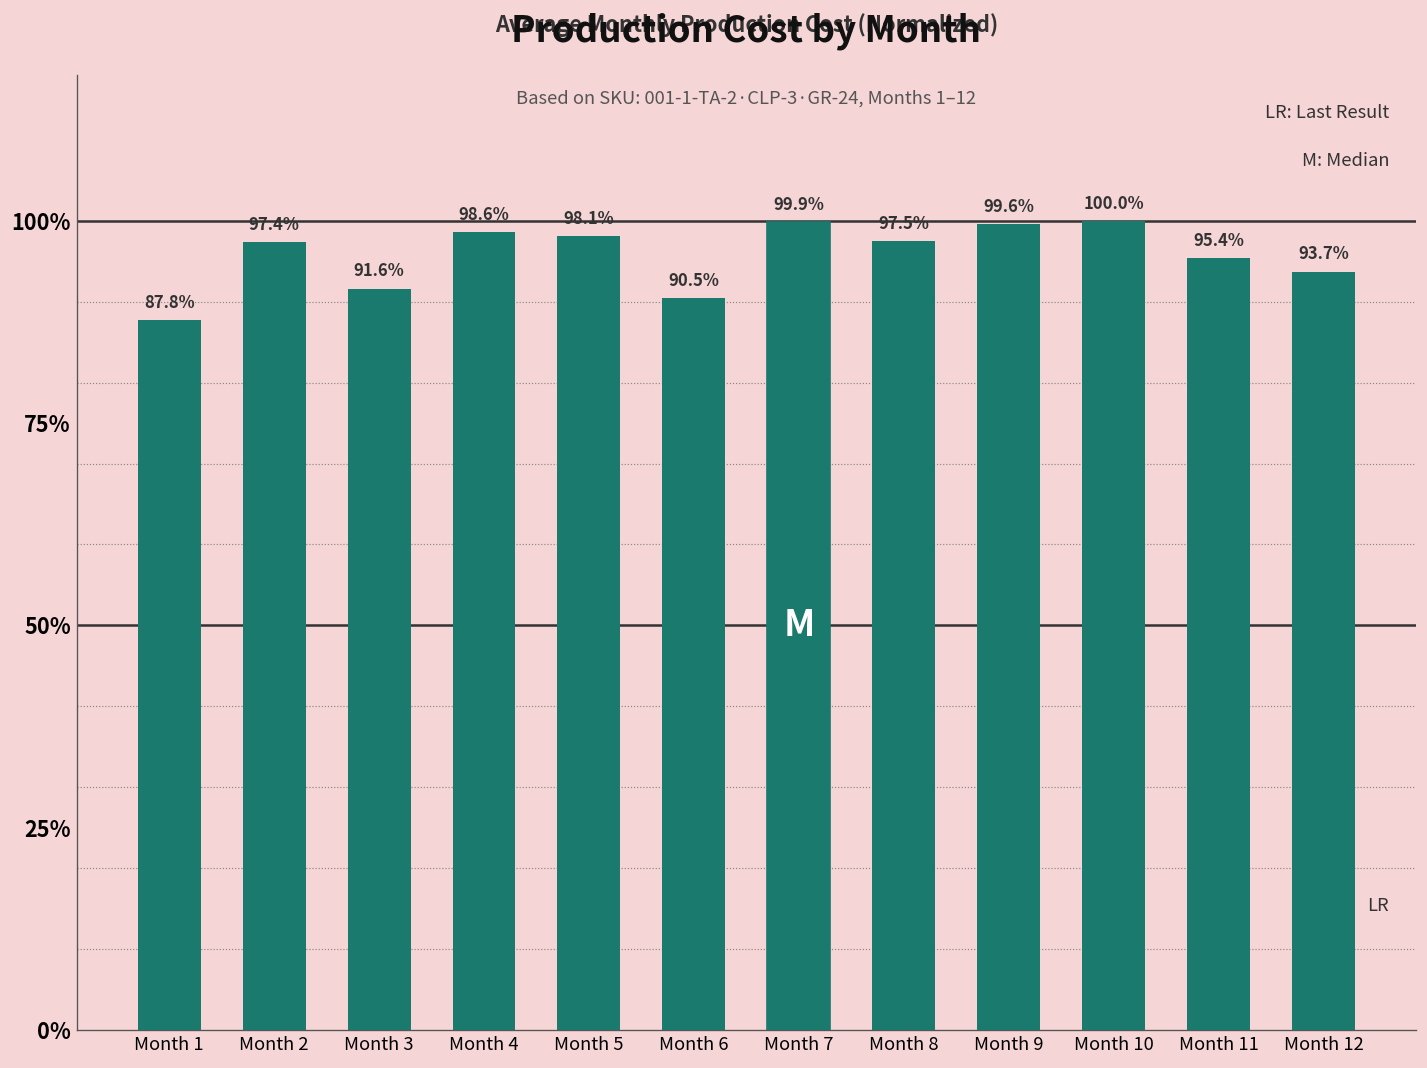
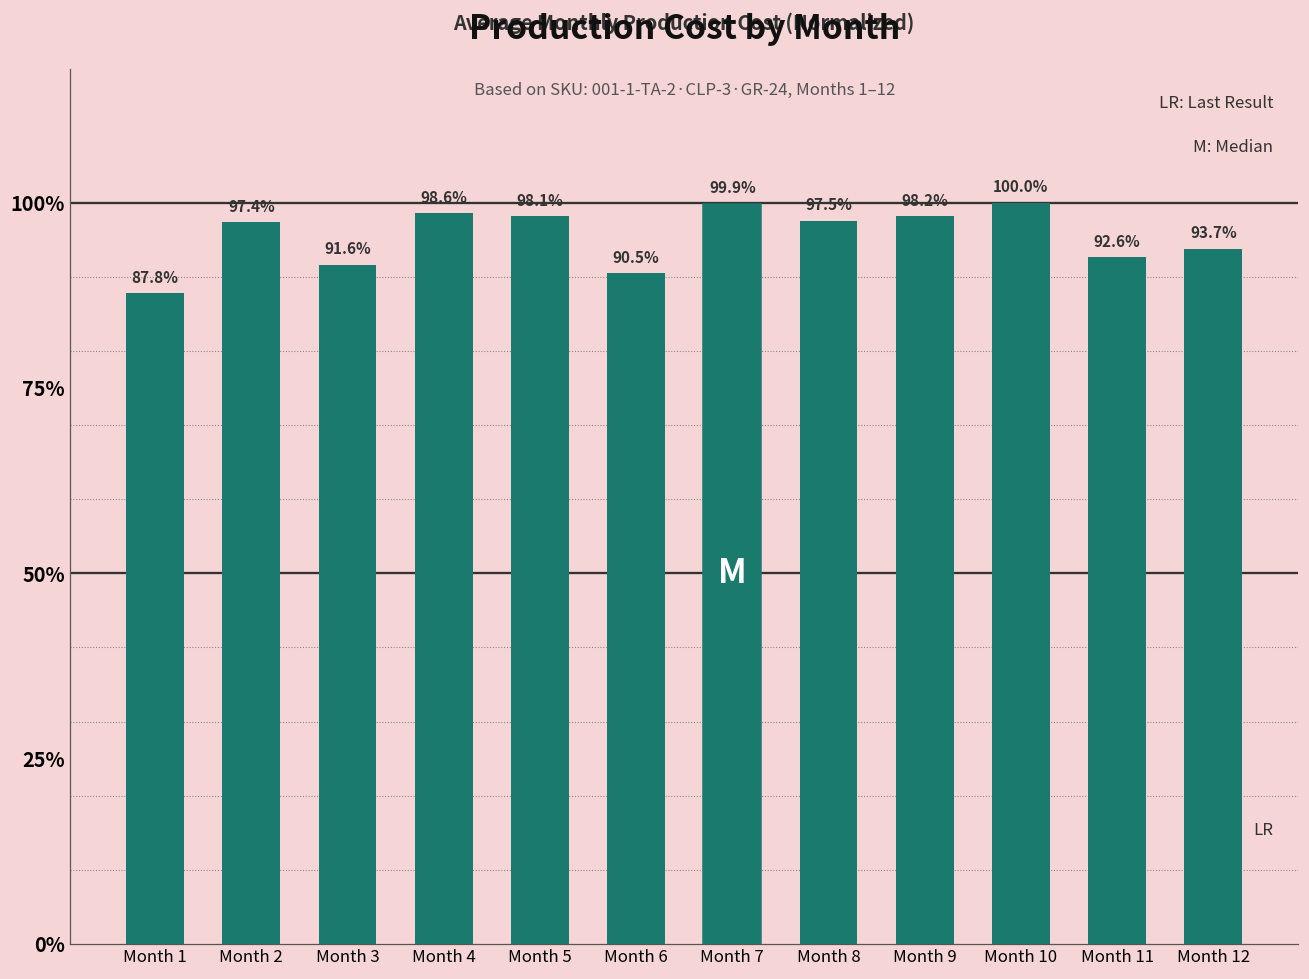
Month 9: 99.6% -> 98.2%
Month 11: 95.4% -> 92.6%
